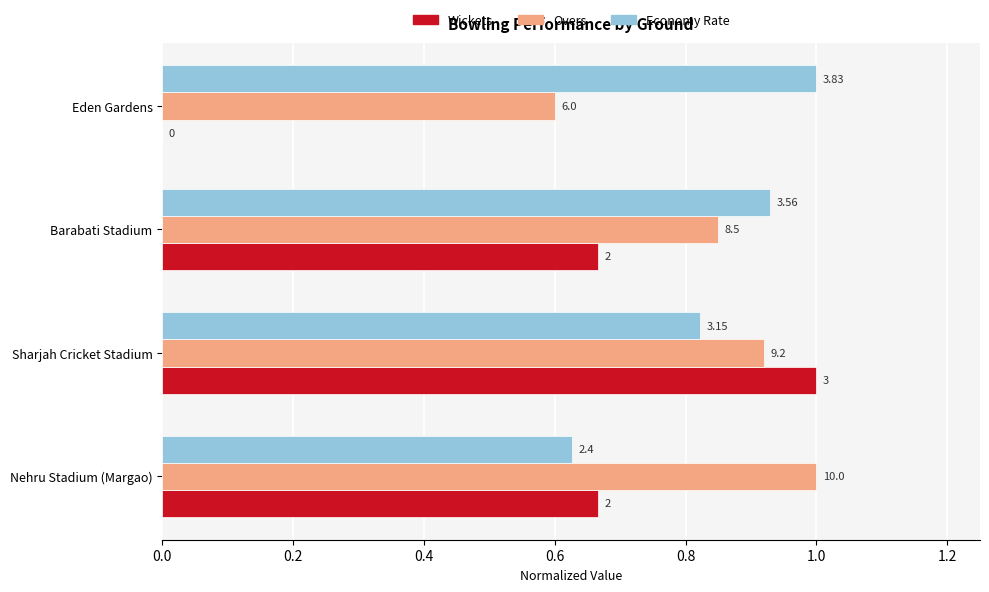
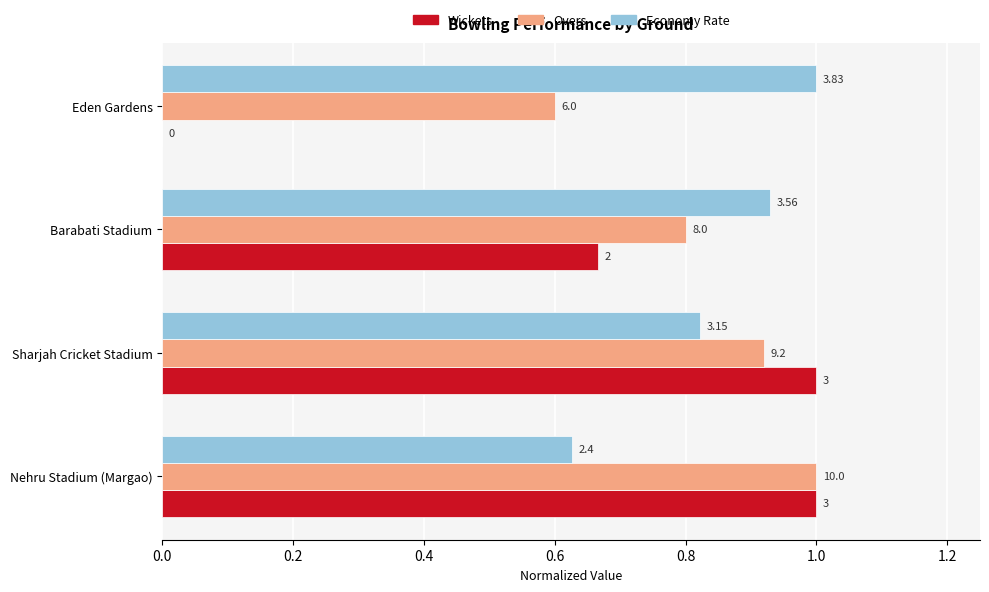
Overs, Barabati Stadium: 8.5 -> 8.0
Wickets, Nehru Stadium (Margao): 2 -> 3
